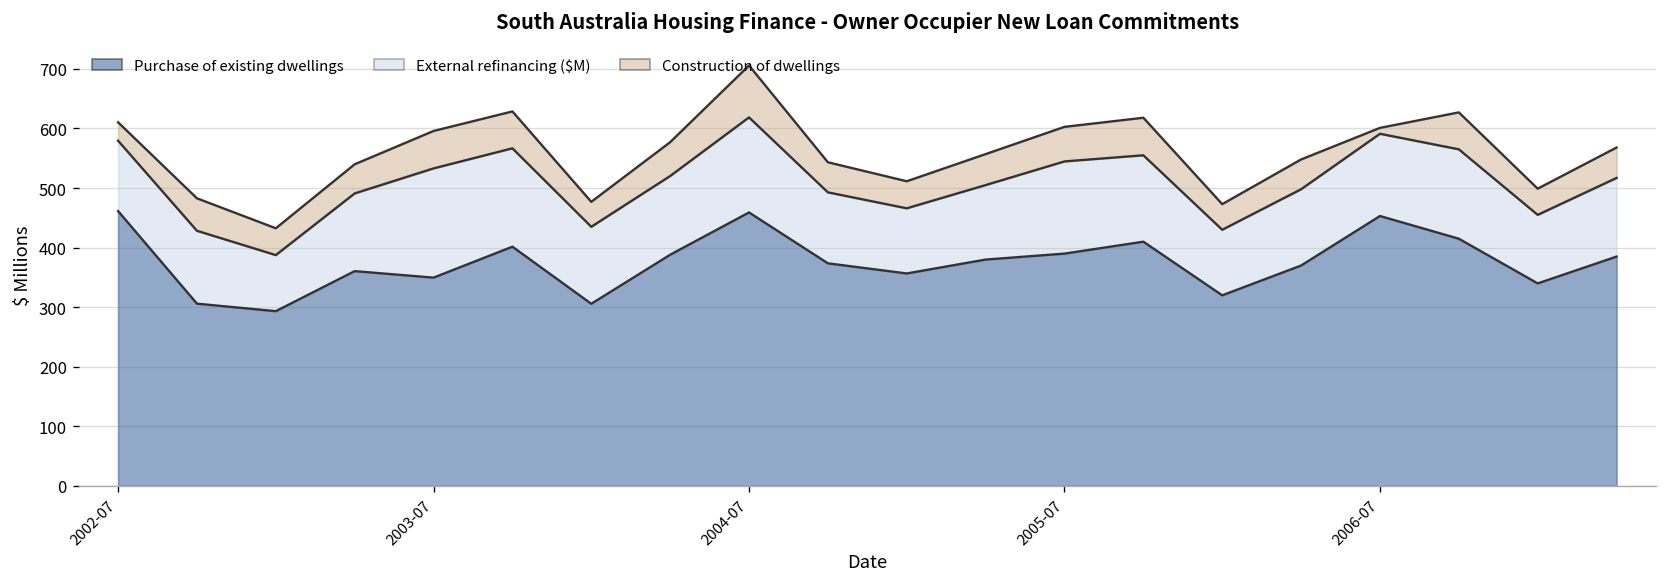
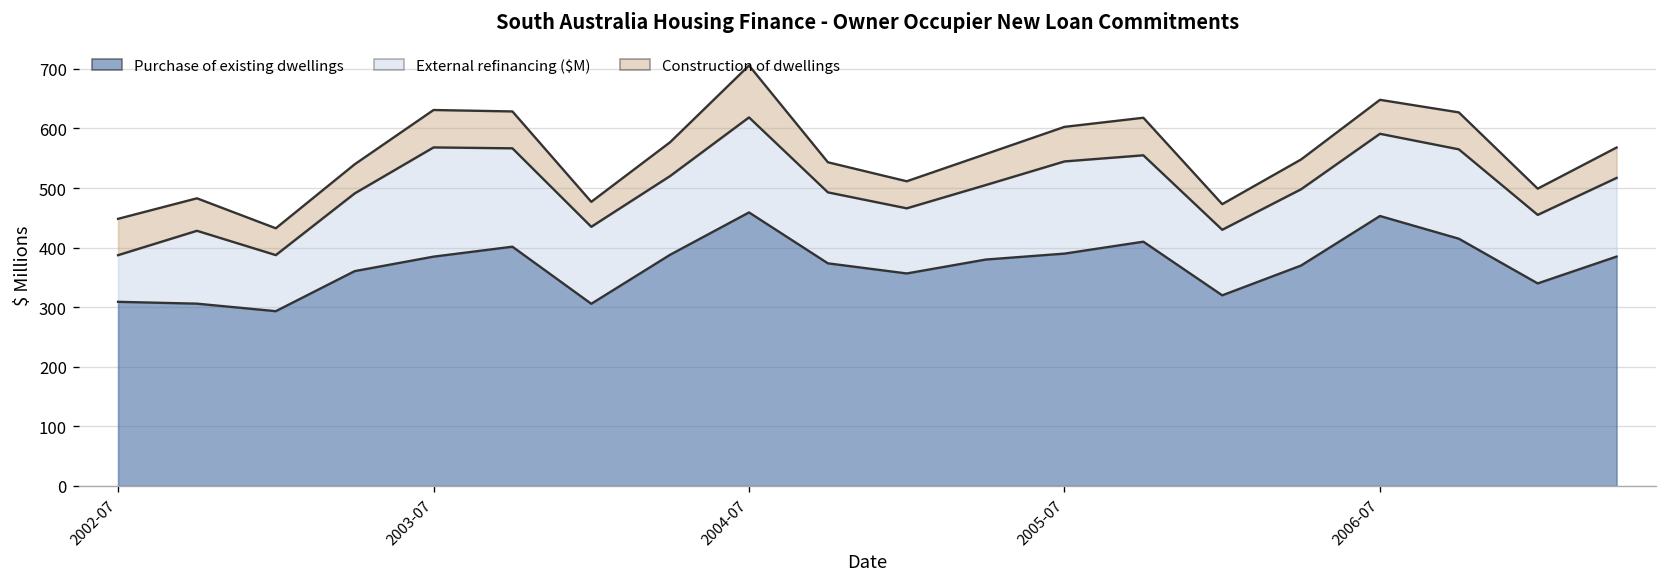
Purchase of existing dwellings, 2002-07: 460 -> 310
External refinancing ($M), 2002-07: 120 -> 80
Construction of dwellings, 2002-07: 30 -> 60
Purchase of existing dwellings, 2003-07: 350 -> 380
Construction of dwellings, 2006-07: 10 -> 60
